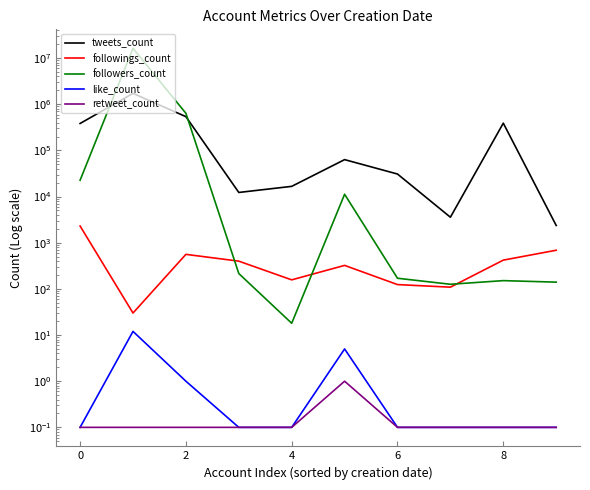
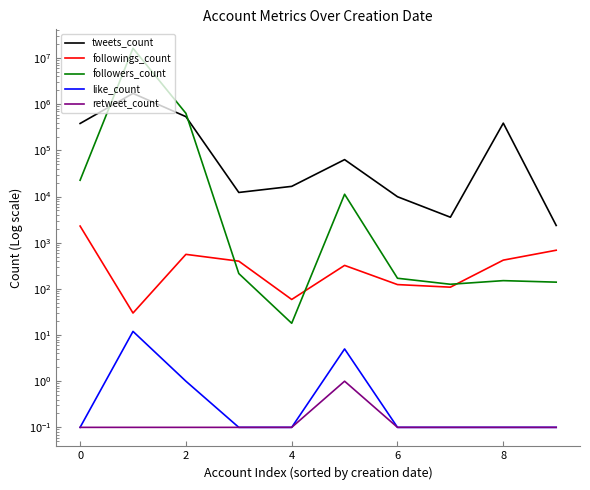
followings_count, 4: 160 -> 60
tweets_count, 6: 30000 -> 10000
